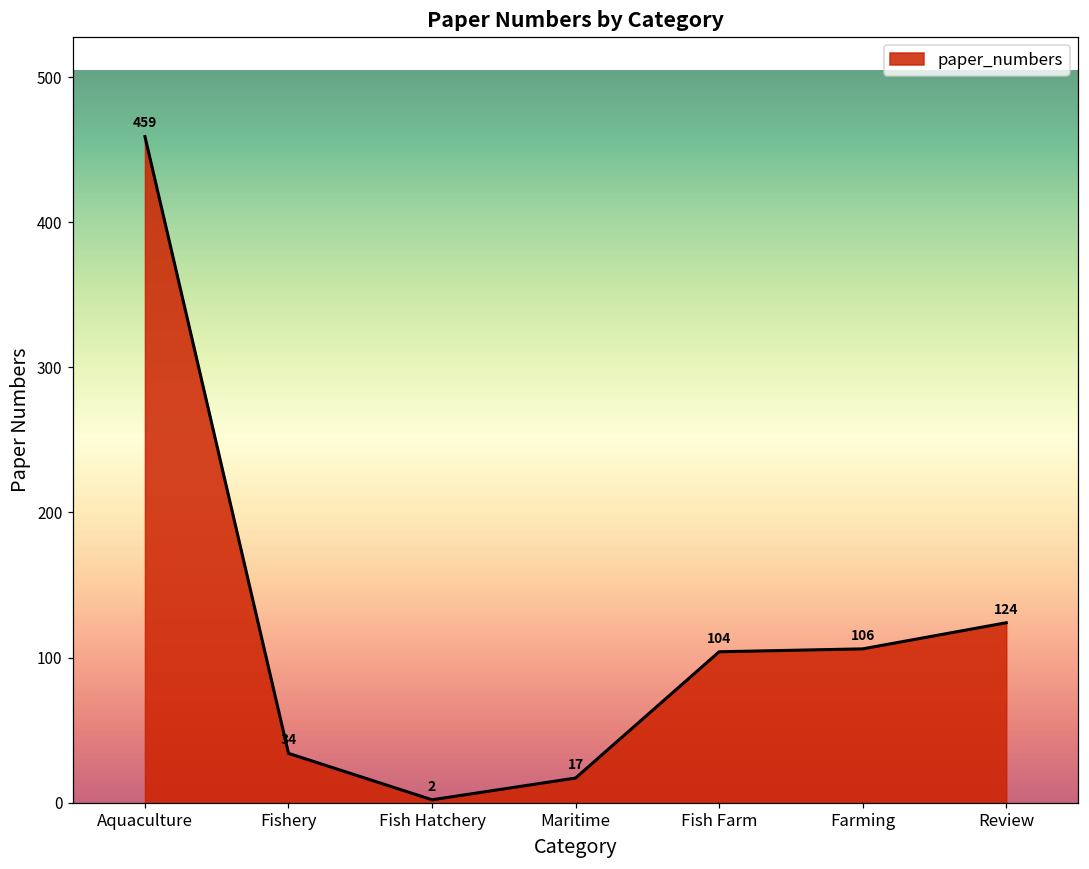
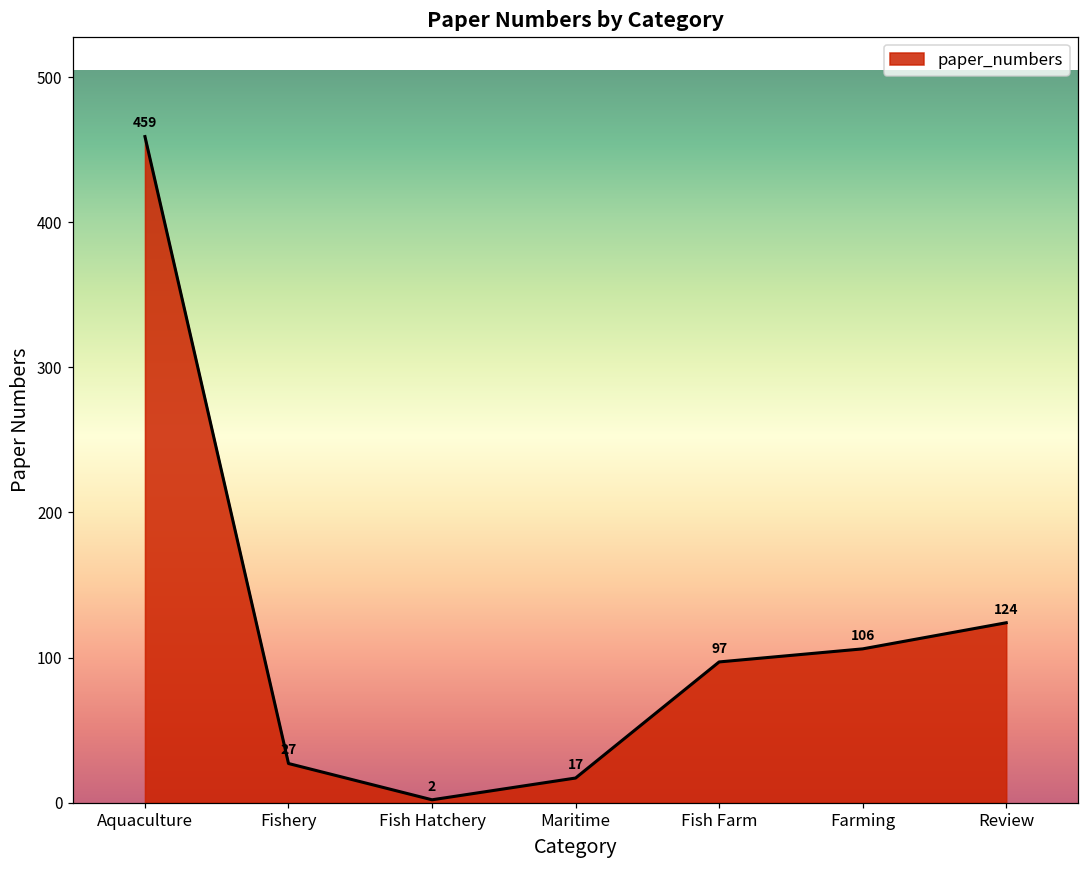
Fishery: 34 -> 27
Fish Farm: 104 -> 97
